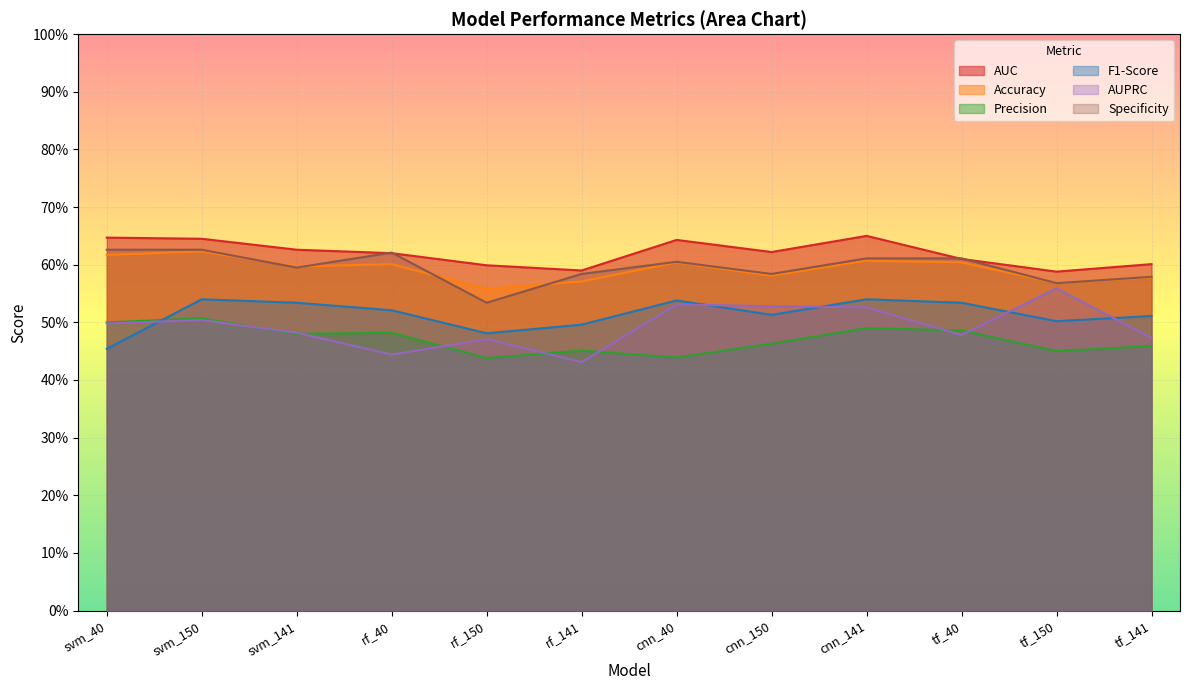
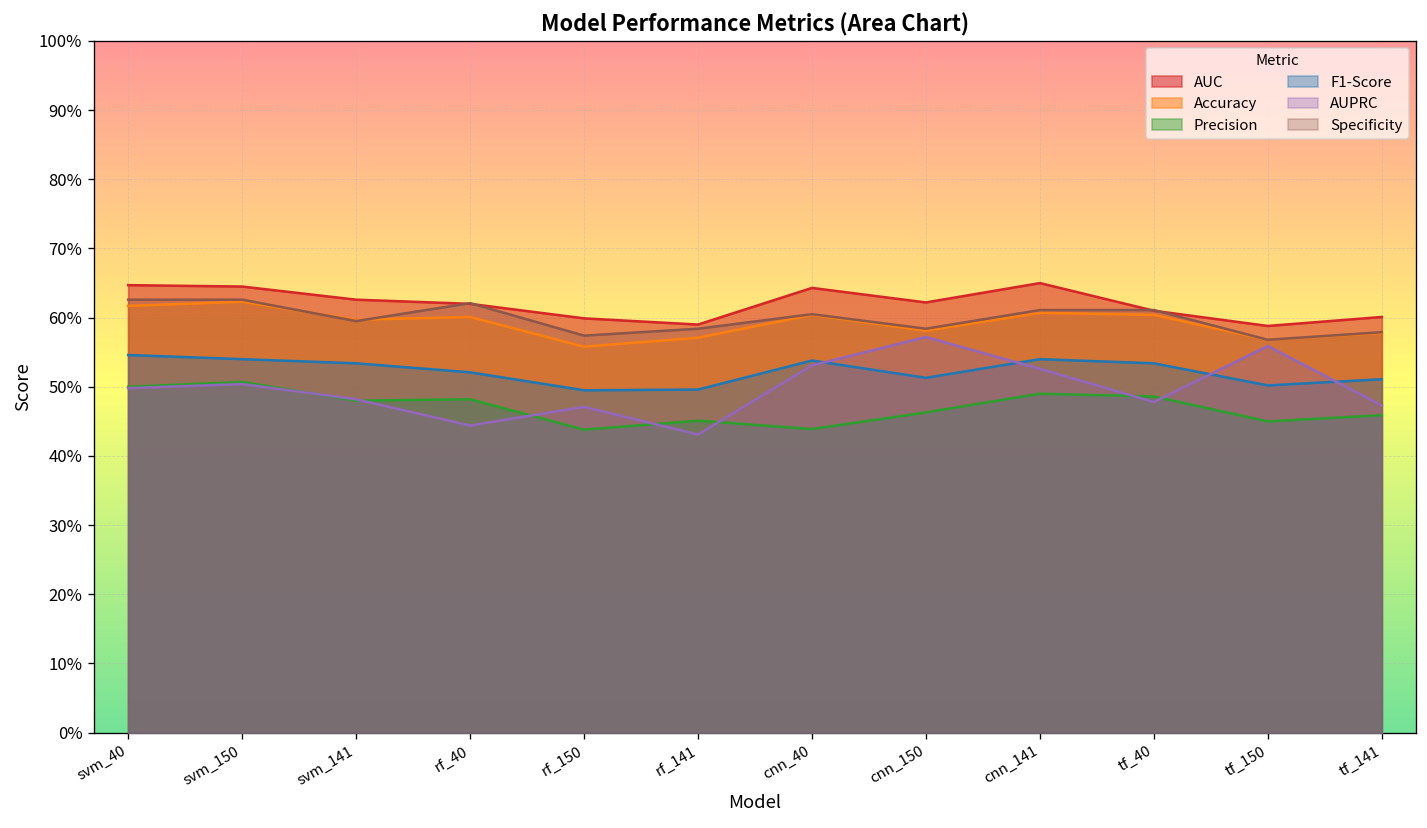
F1-Score, svm_40: 45% -> 55%
F1-Score, rf_150: 48% -> 50%
Specificity, rf_150: 53% -> 57%
AUPRC, cnn_150: 53% -> 57%
